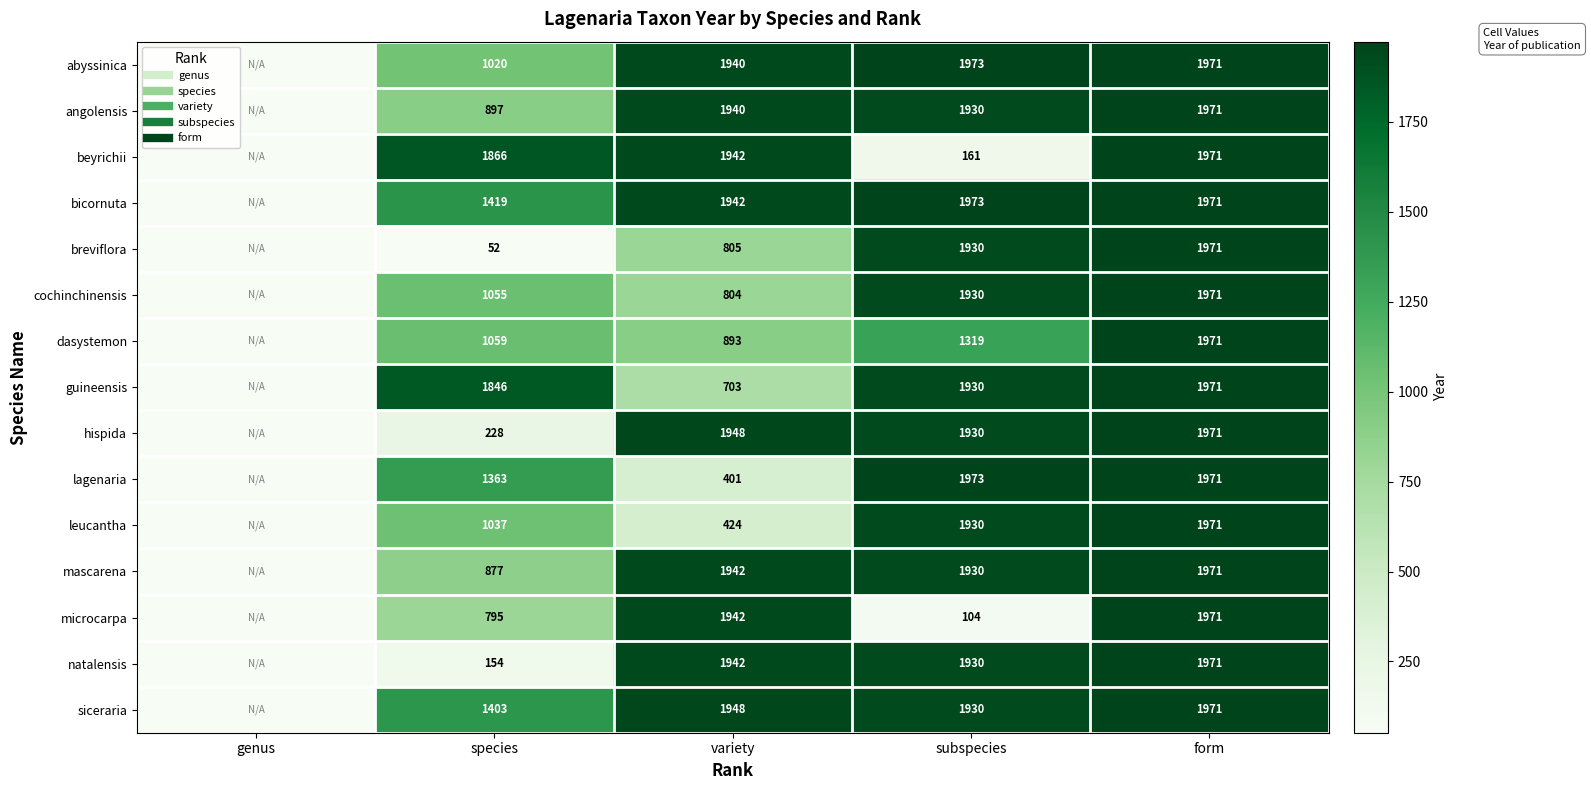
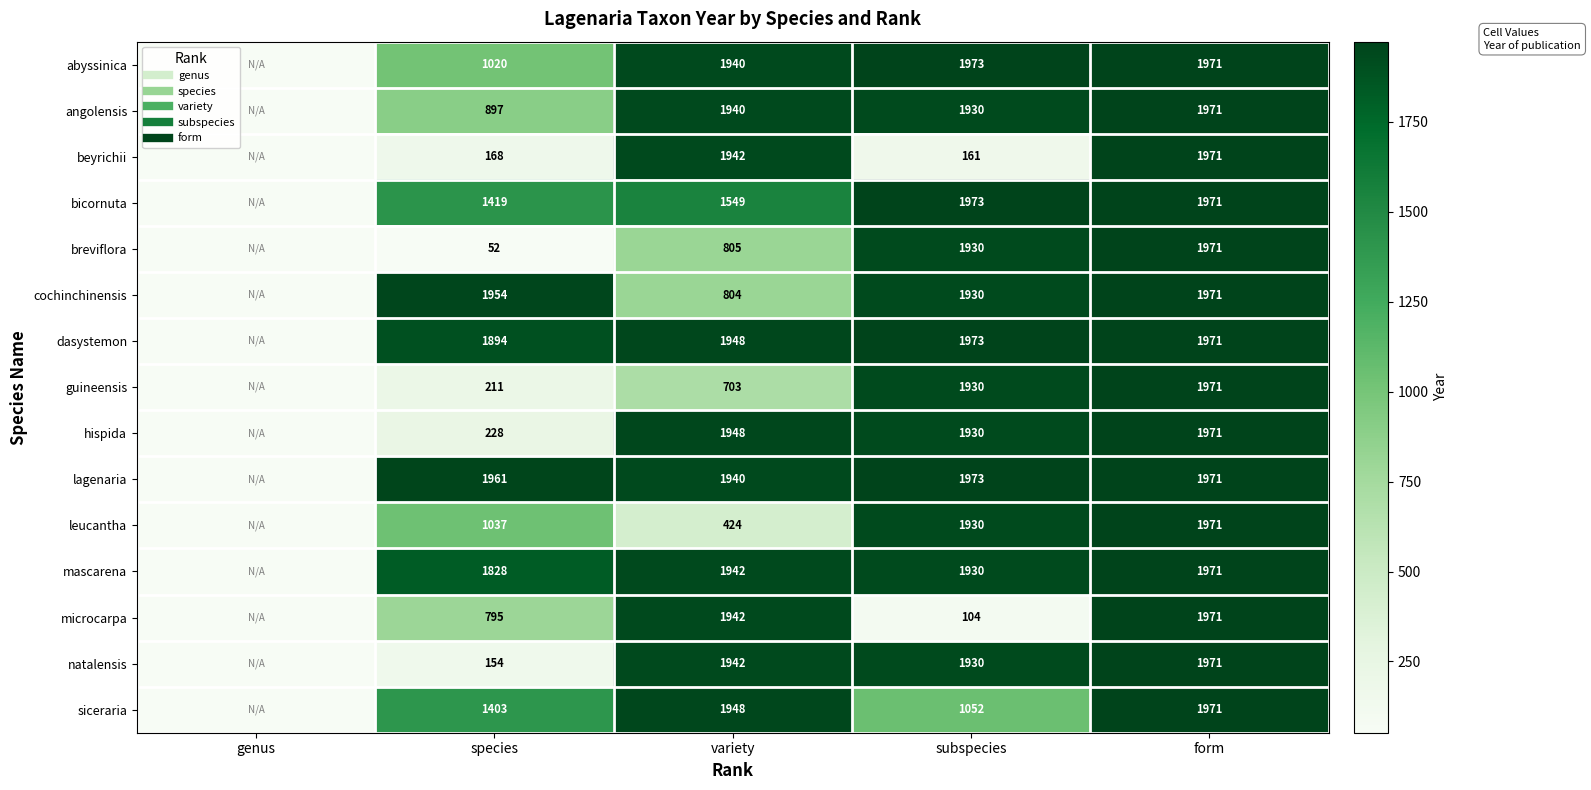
beyrichii, species: 1866 -> 168
bicornuta, variety: 1942 -> 1549
cochinchinensis, species: 1055 -> 1954
dasystemon, species: 1059 -> 1894
dasystemon, variety: 893 -> 1948
dasystemon, subspecies: 1319 -> 1973
guineensis, species: 1846 -> 211
lagenaria, species: 1363 -> 1961
lagenaria, variety: 401 -> 1940
mascarena, species: 877 -> 1828
siceraria, subspecies: 1930 -> 1052
